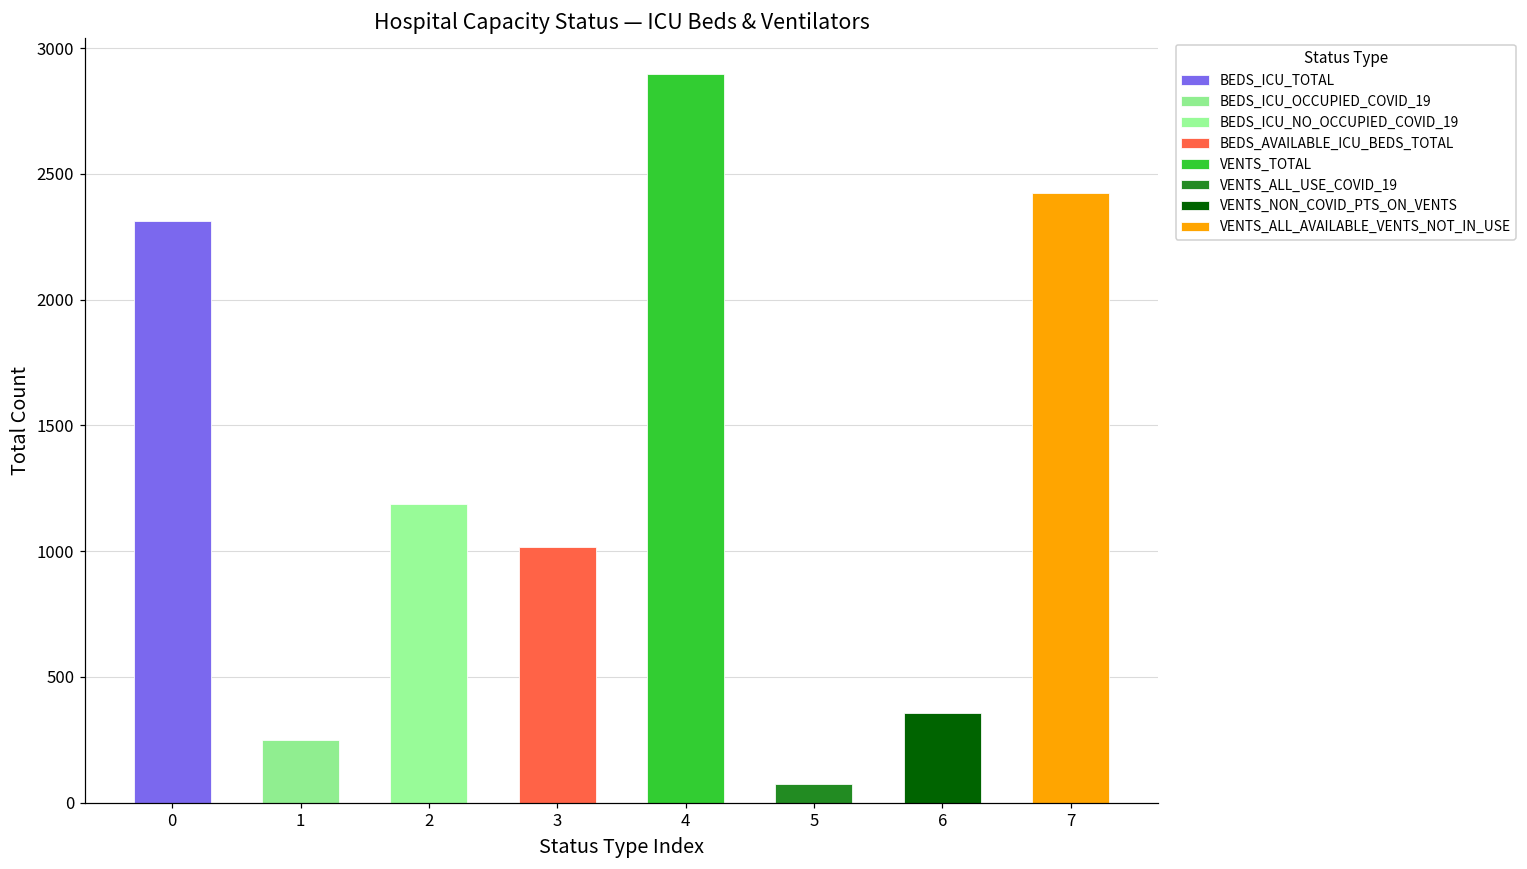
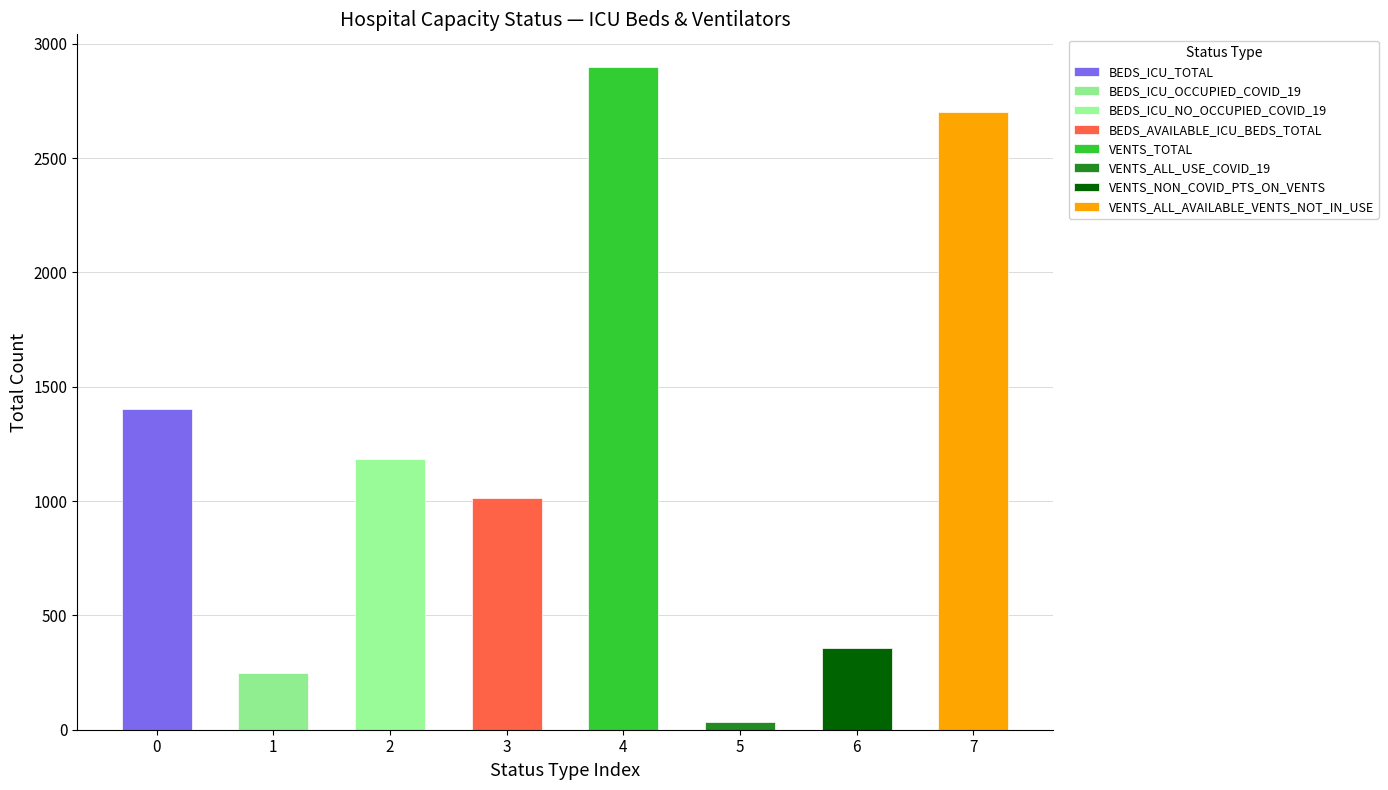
0: 2310 -> 1400
5: 80 -> 40
7: 2420 -> 2700
